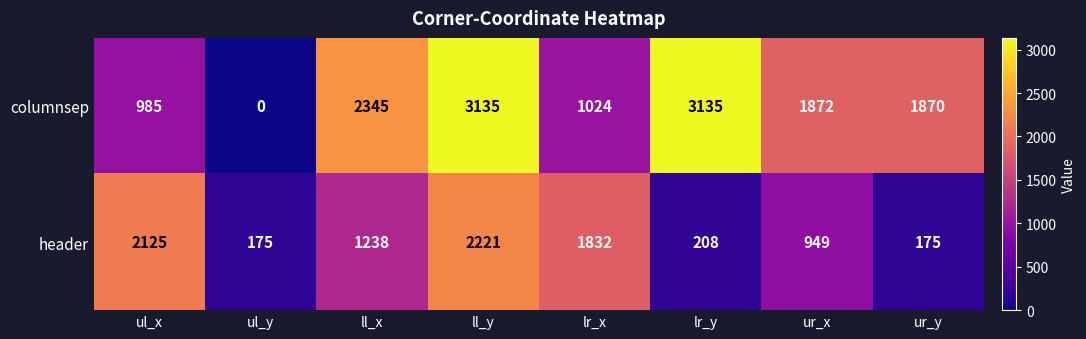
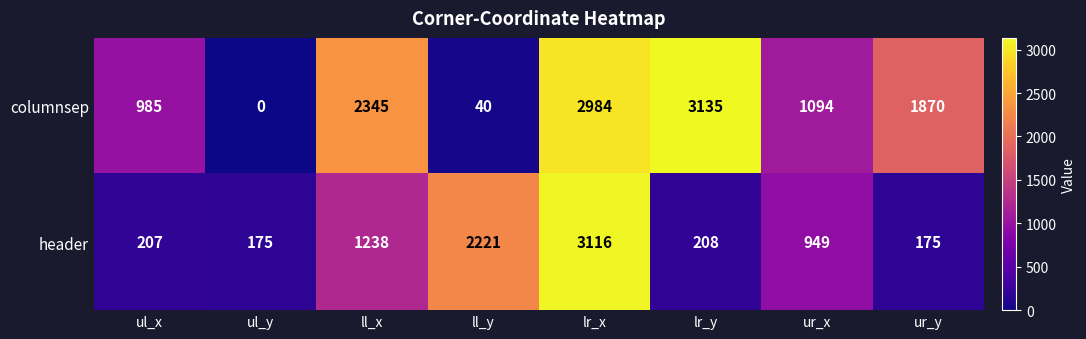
columnsep, ll_y: 3135 -> 40
columnsep, lr_x: 1024 -> 2984
columnsep, ur_x: 1872 -> 1094
header, ul_x: 2125 -> 207
header, lr_x: 1832 -> 3116
